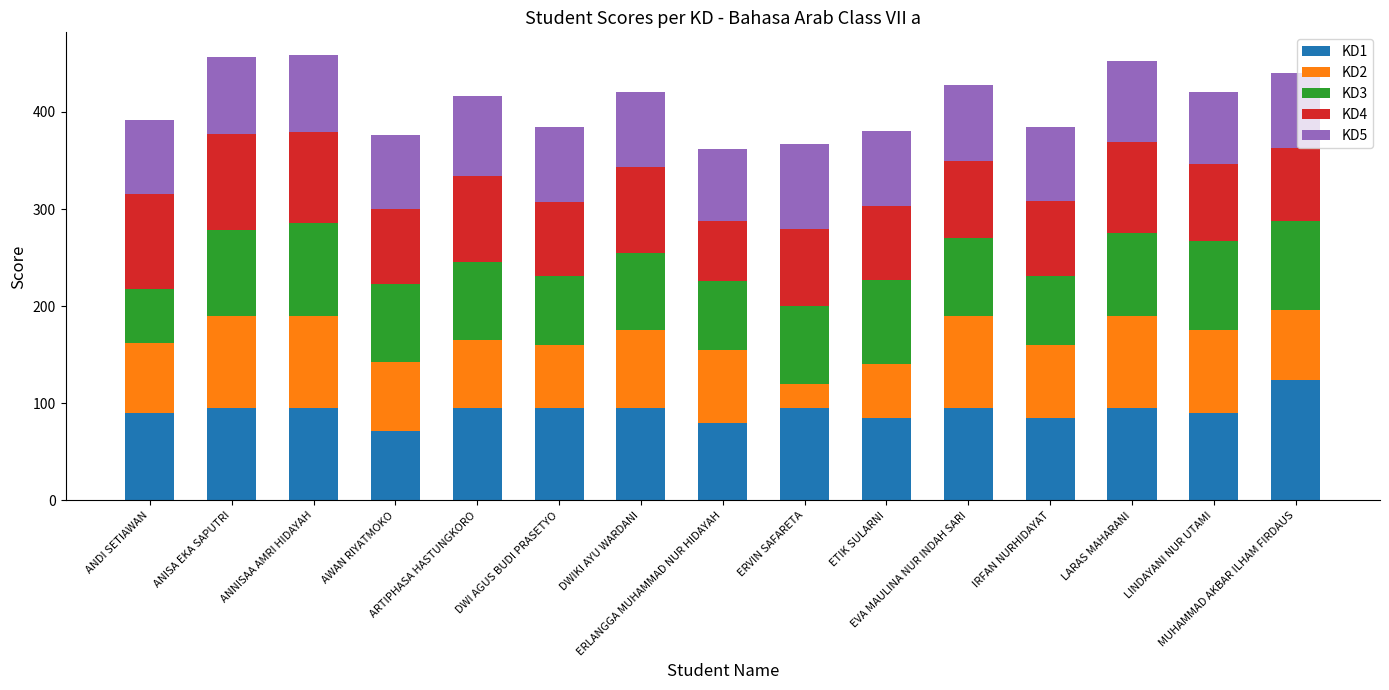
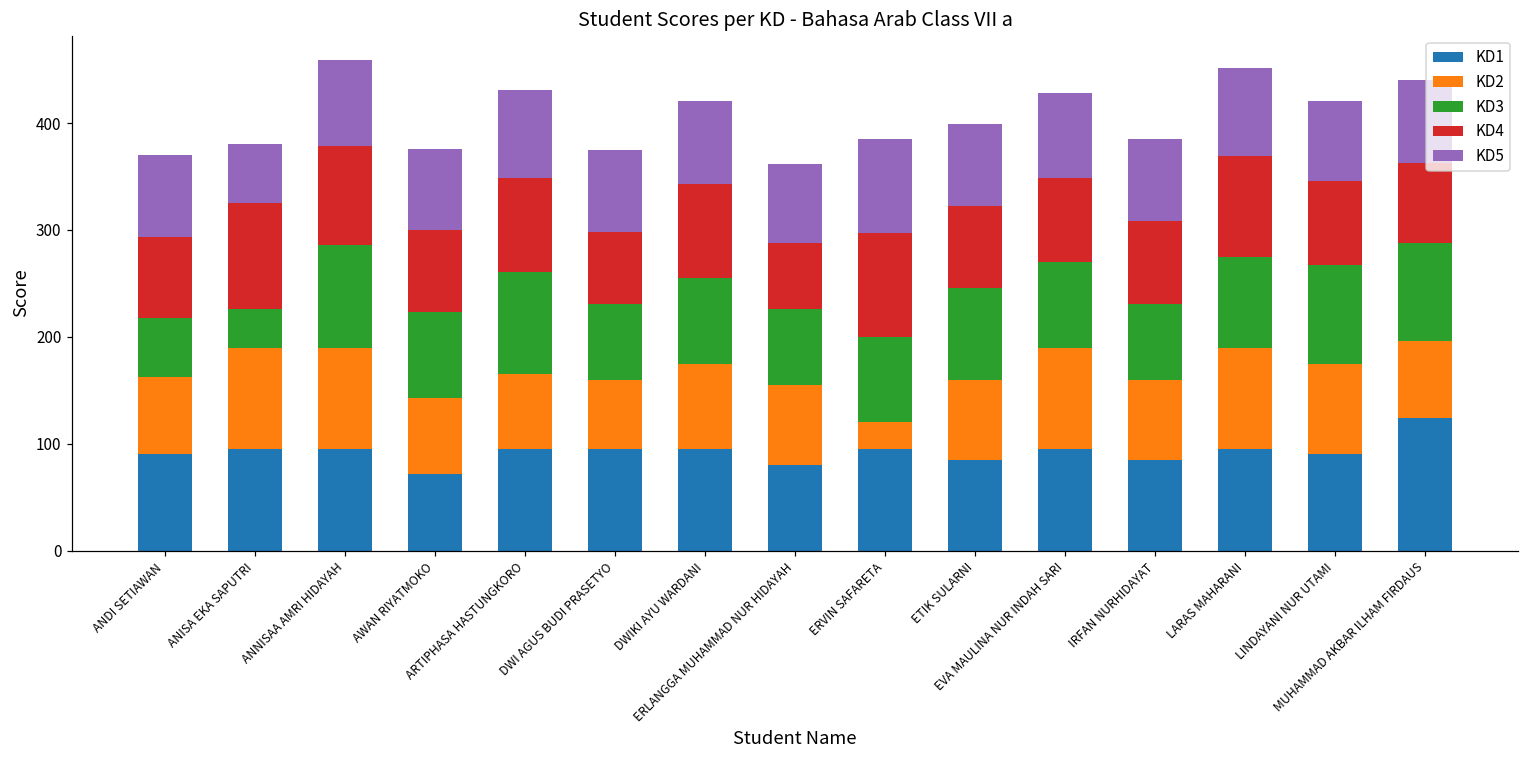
KD4, ANDI SETIAWAN: 100 -> 80
KD3, ANISA EKA SAPUTRI: 90 -> 40
KD5, ANISA EKA SAPUTRI: 80 -> 60
KD3, ARTIPHASA HASTUNGKORO: 80 -> 100
KD4, DWI AGUS BUDI PRASETYO: 80 -> 70
KD4, ERVIN SAFARETA: 80 -> 100
KD2, ETIK SULARNI: 60 -> 80
